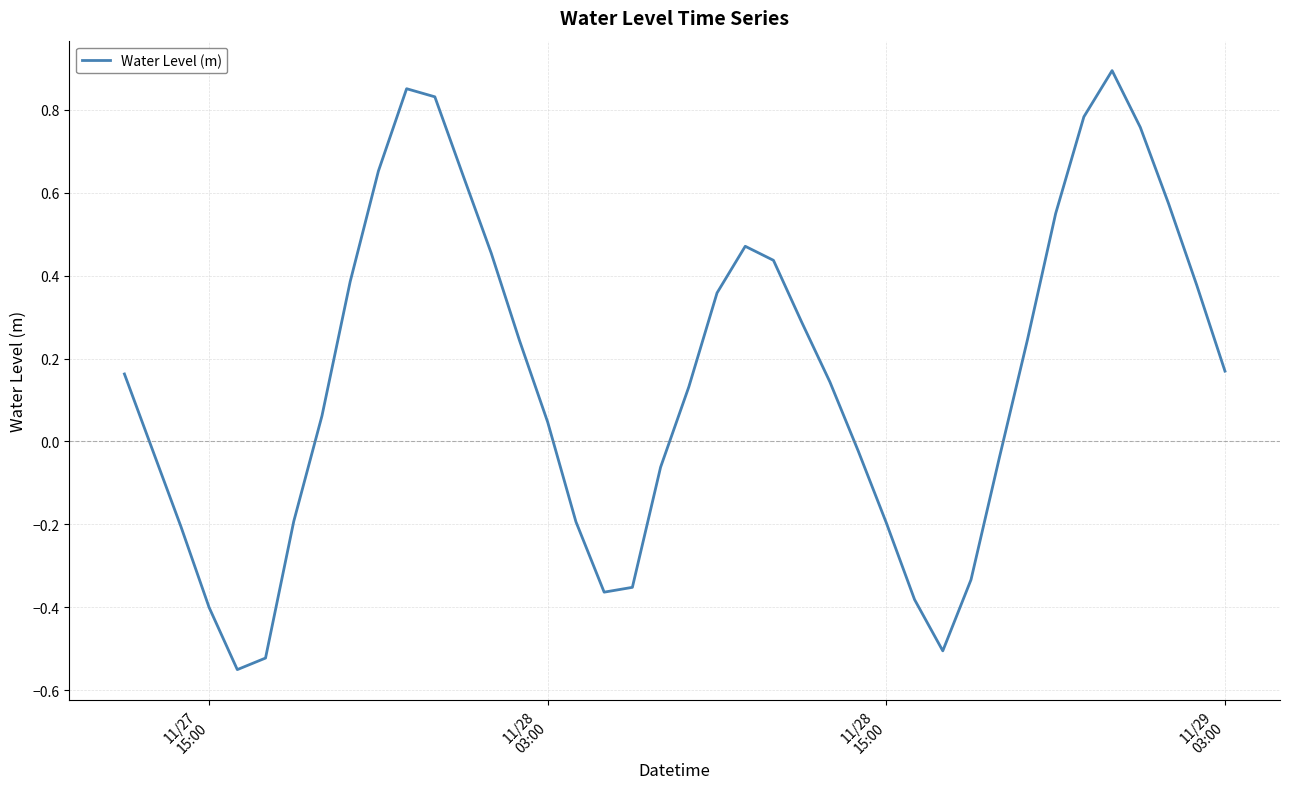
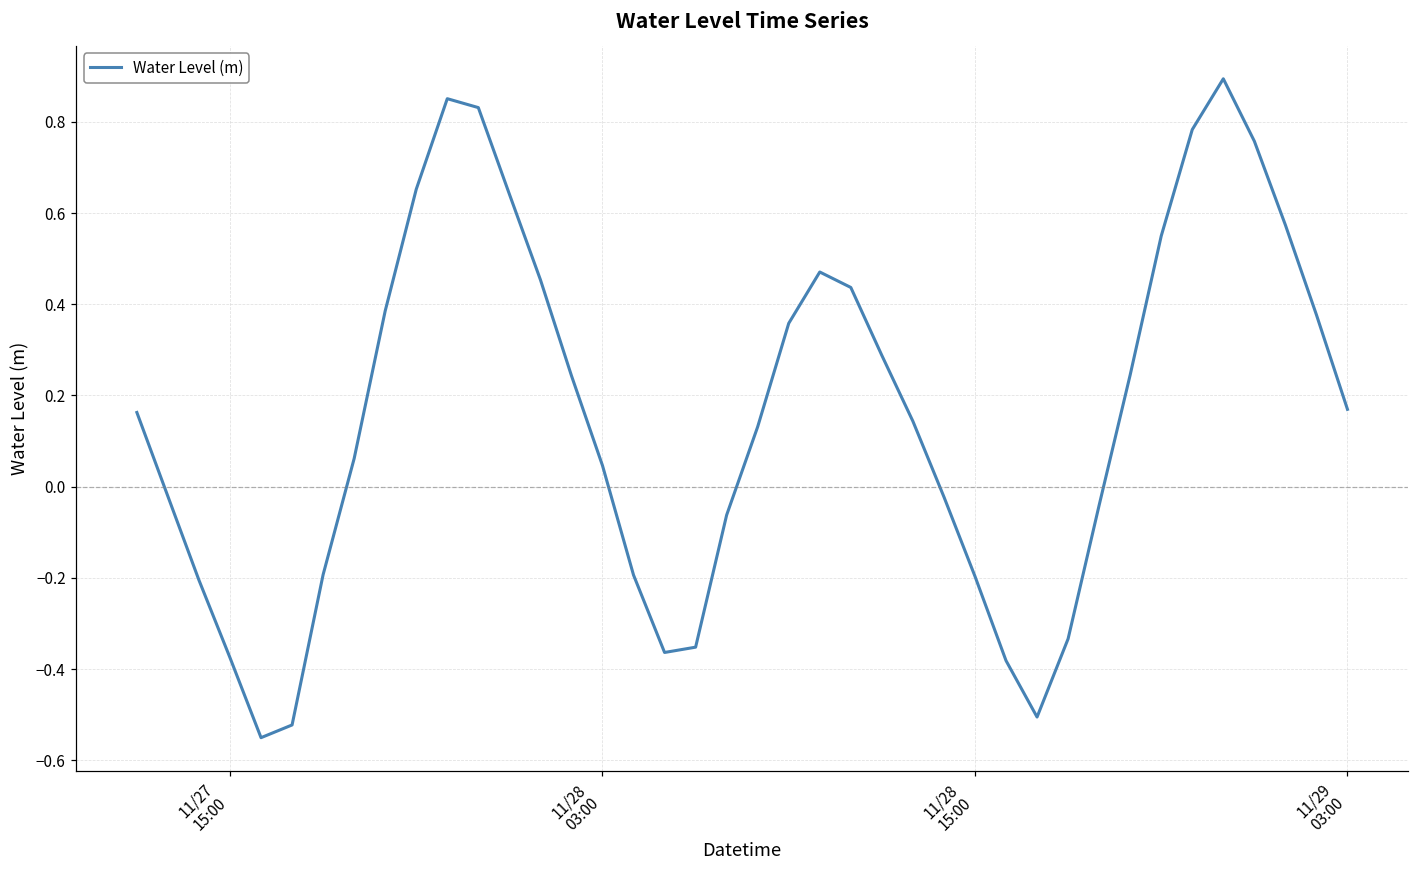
11/27 15:00: -0.40 -> -0.38
